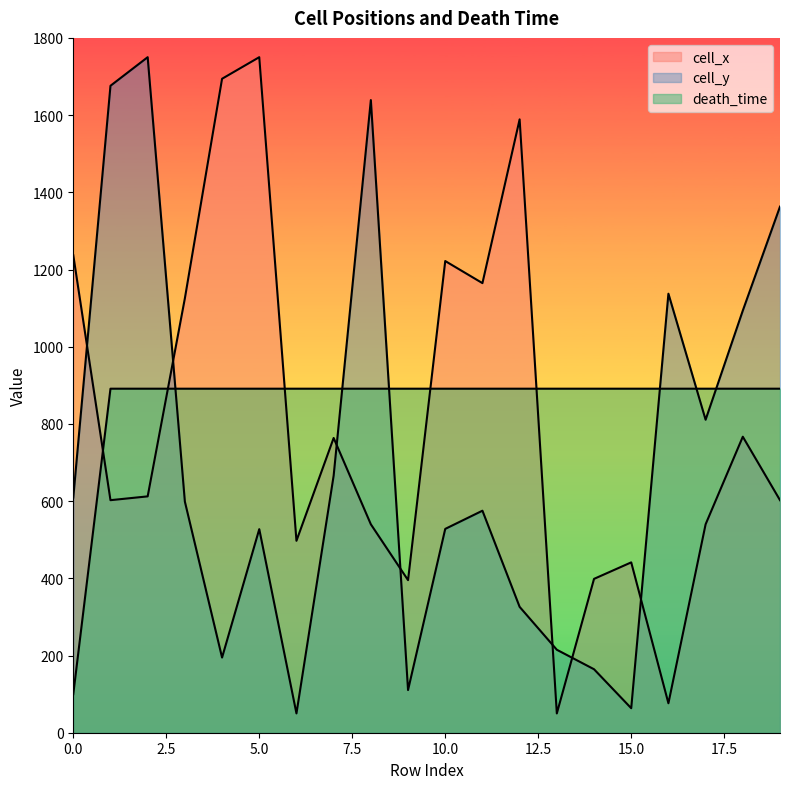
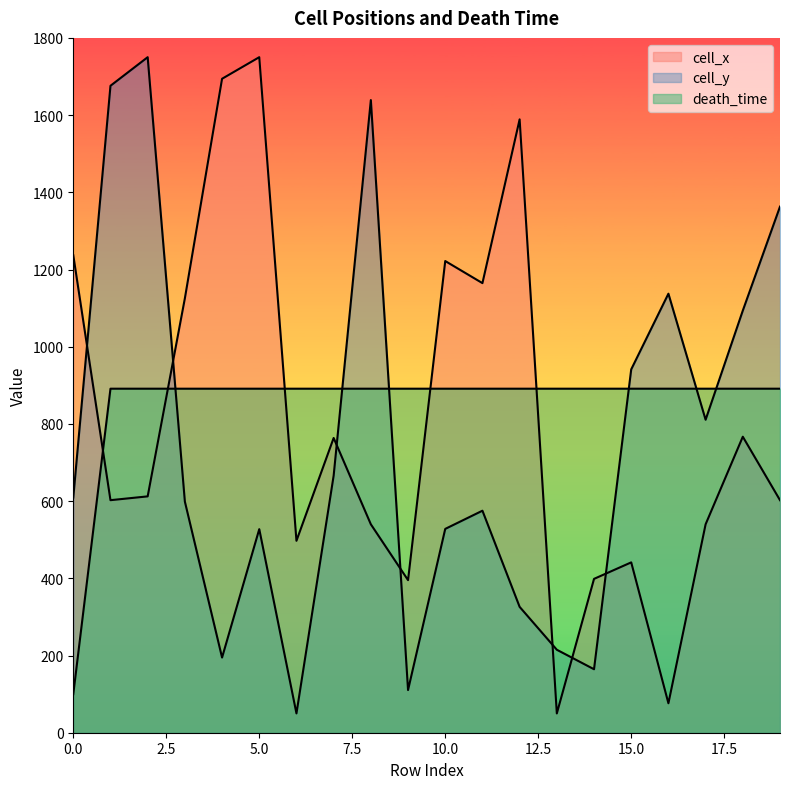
cell_y, 15.0: 60 -> 940
